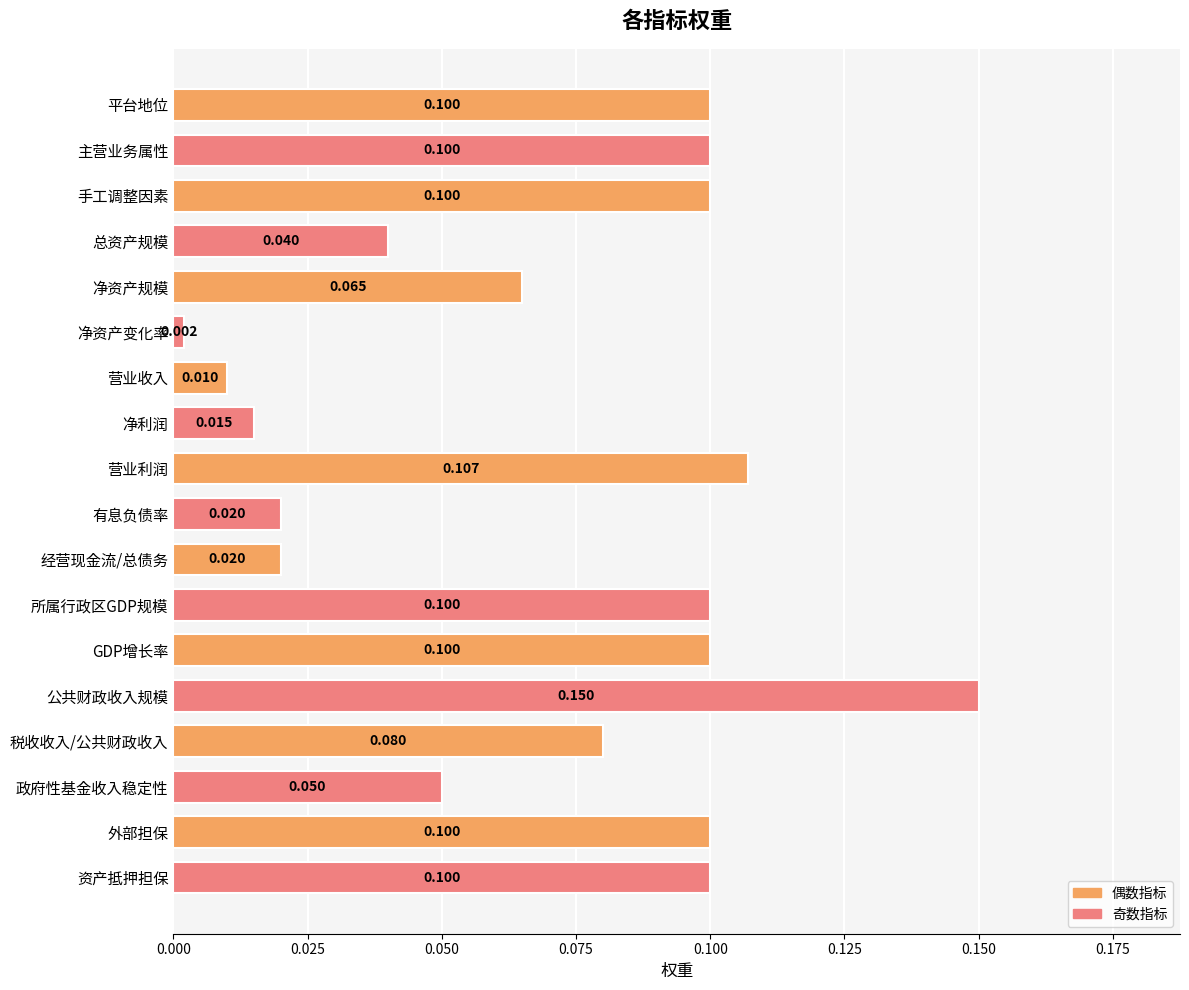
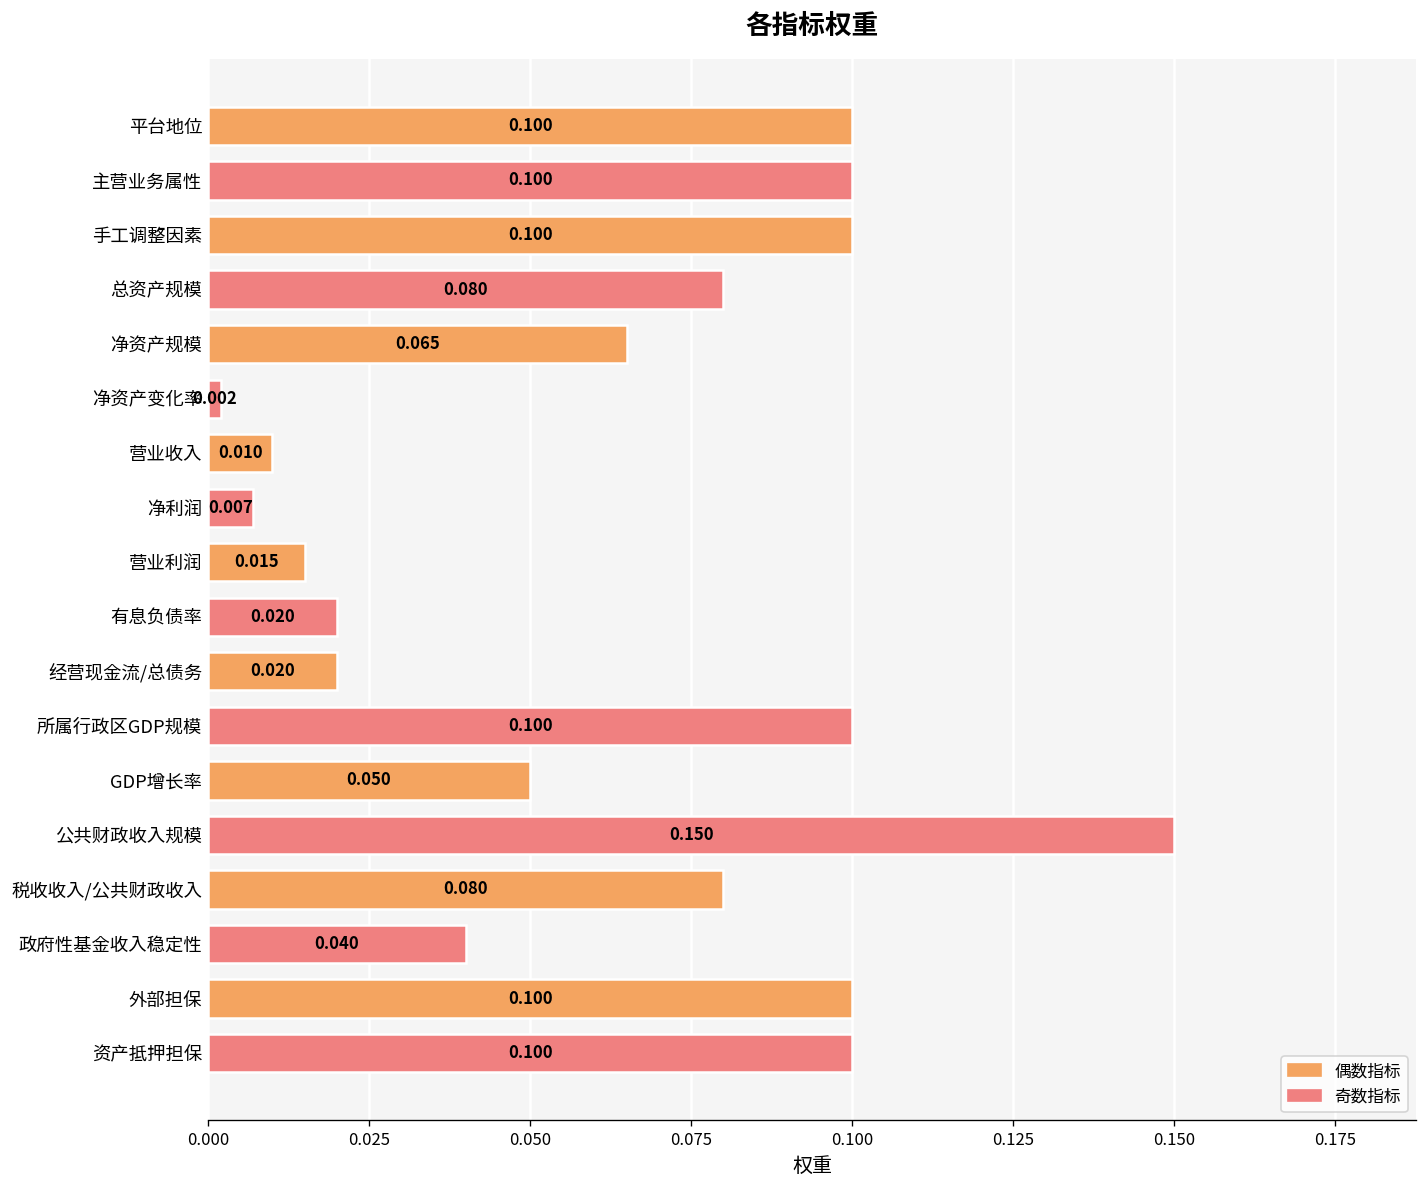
总资产规模: 0.040 -> 0.080
净利润: 0.015 -> 0.007
营业利润: 0.107 -> 0.015
GDP增长率: 0.100 -> 0.050
政府性基金收入稳定性: 0.050 -> 0.040
